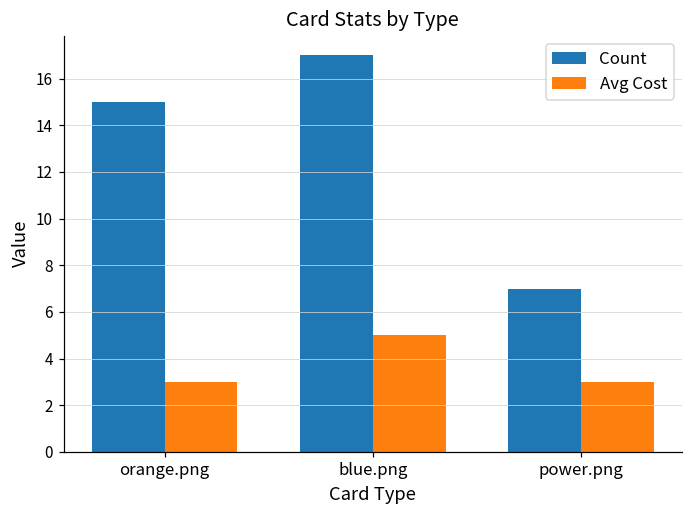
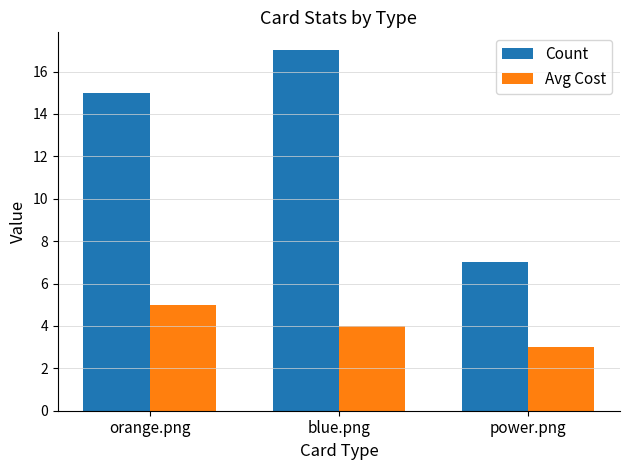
Avg Cost, orange.png: 3 -> 5
Avg Cost, blue.png: 5 -> 4
